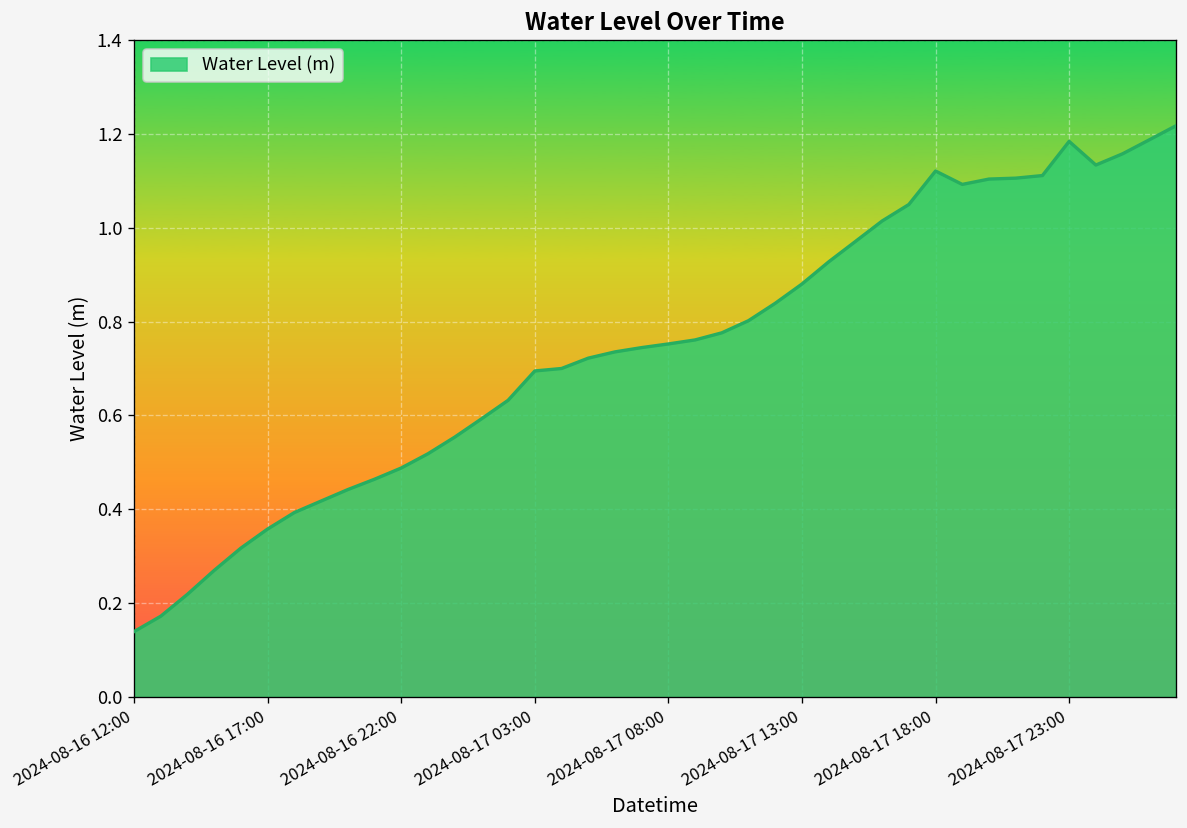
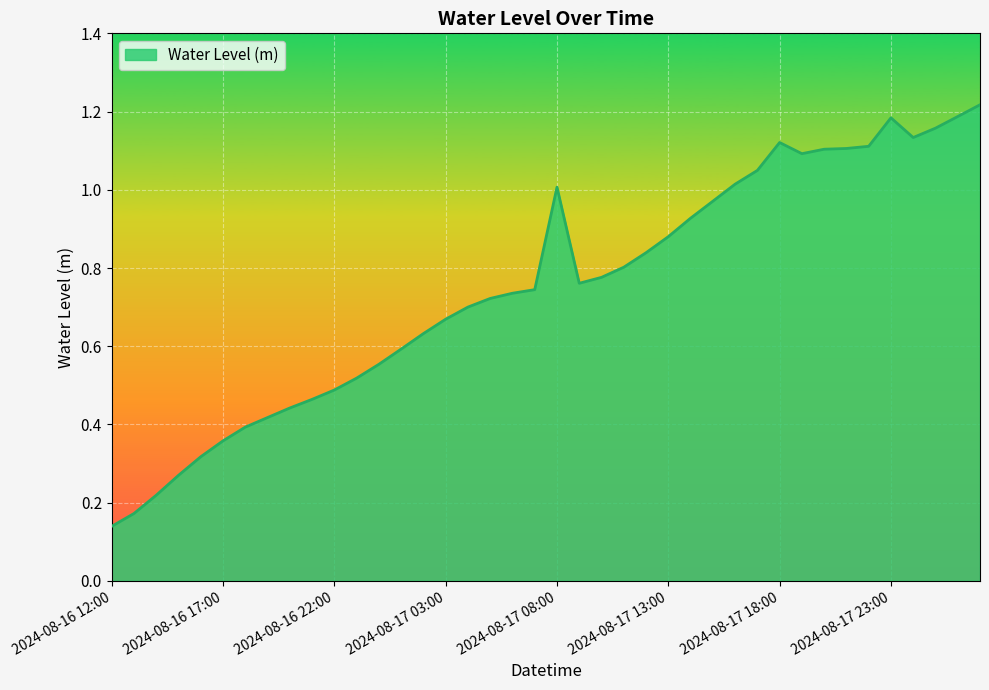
2024-08-17 03:00: 0.69 -> 0.67
2024-08-17 08:00: 0.75 -> 1.01
